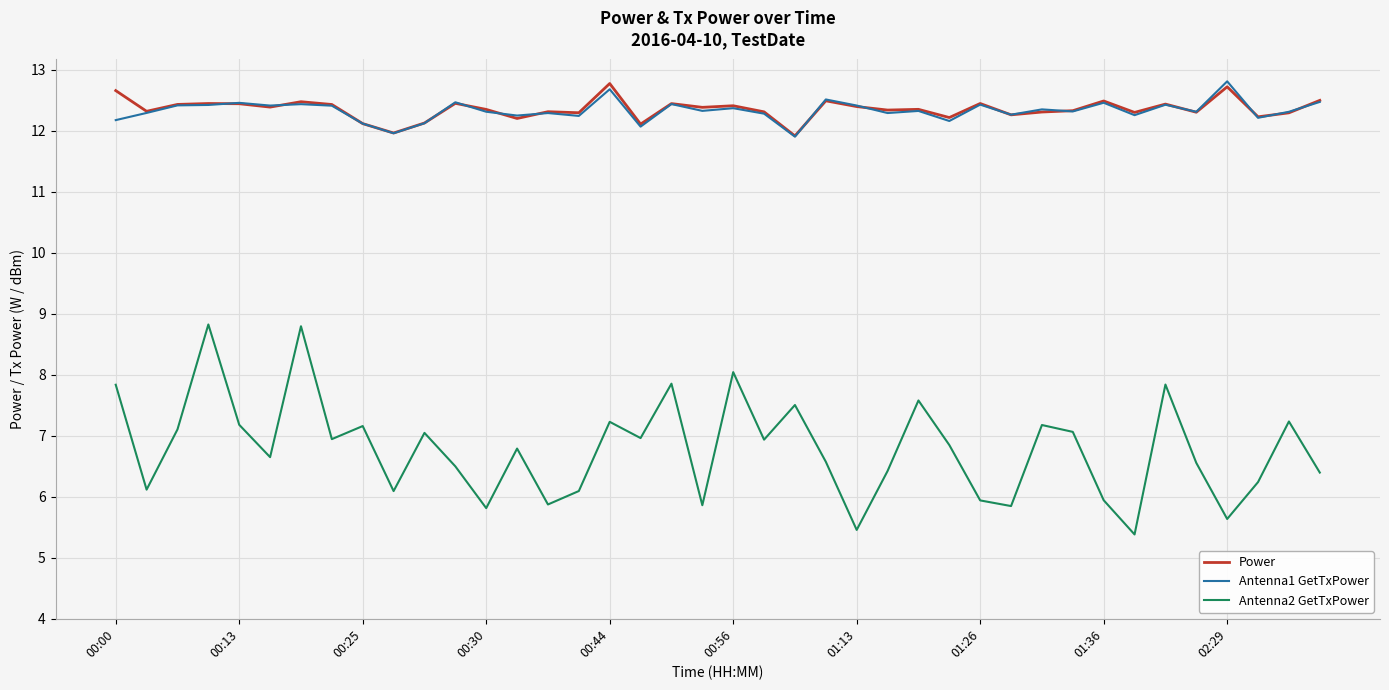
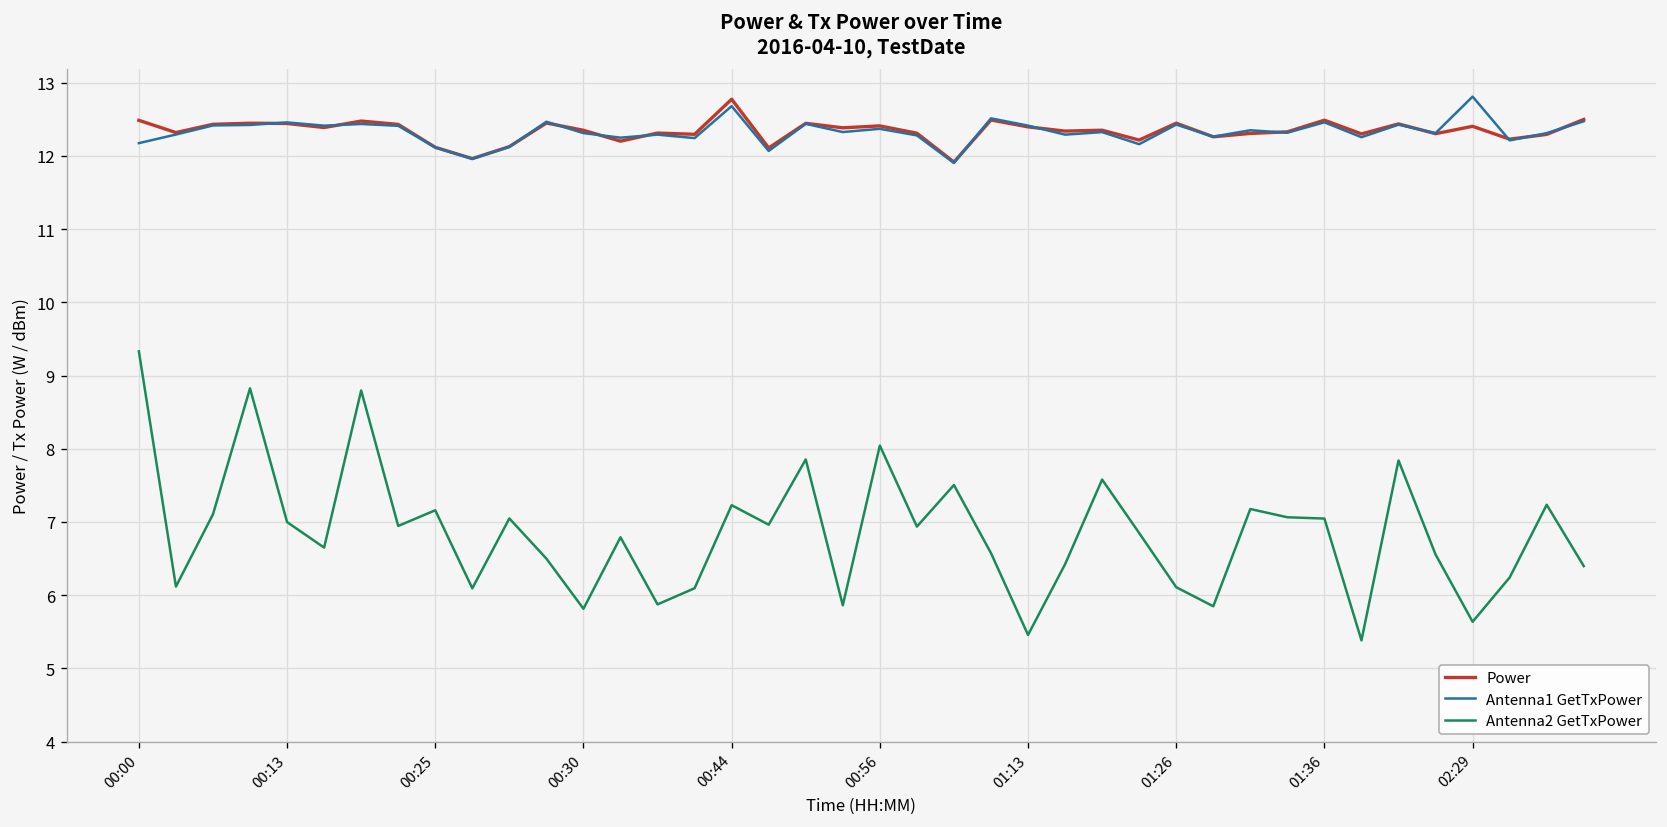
Power, 00:00: 12.7 -> 12.5
Antenna2 GetTxPower, 00:00: 7.8 -> 9.3
Antenna2 GetTxPower, 00:13: 7.2 -> 7.0
Antenna2 GetTxPower, 01:26: 5.9 -> 6.1
Antenna2 GetTxPower, 01:36: 5.9 -> 7.0
Power, 02:29: 12.7 -> 12.4
